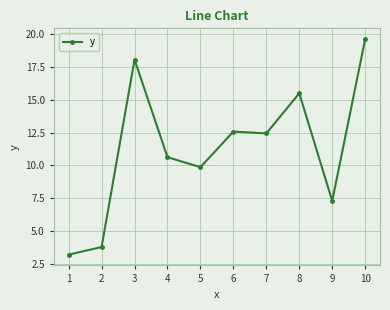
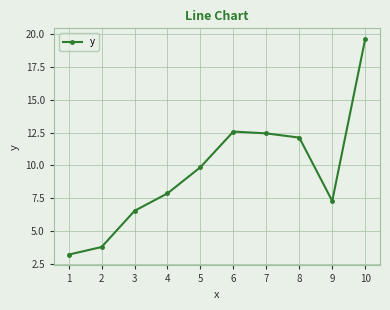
3: 18.1 -> 6.6
4: 10.6 -> 7.9
8: 15.5 -> 12.1
